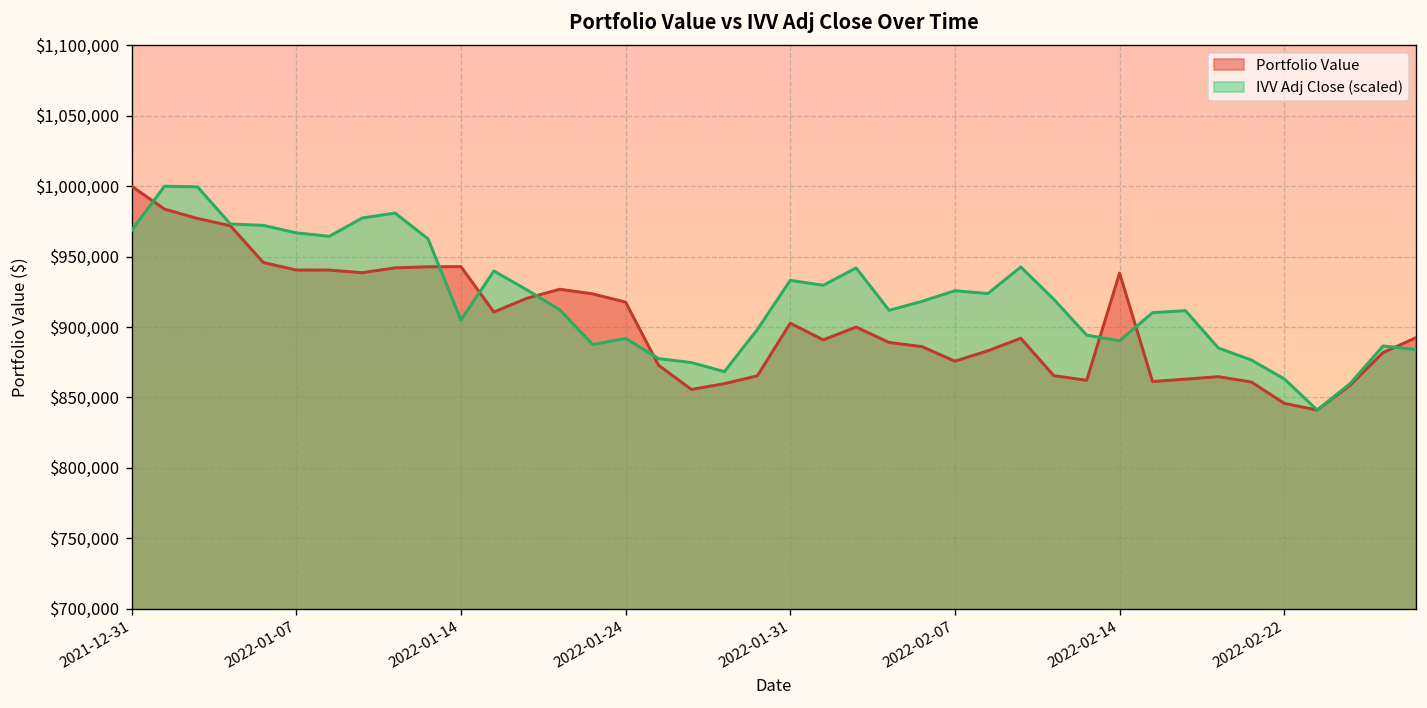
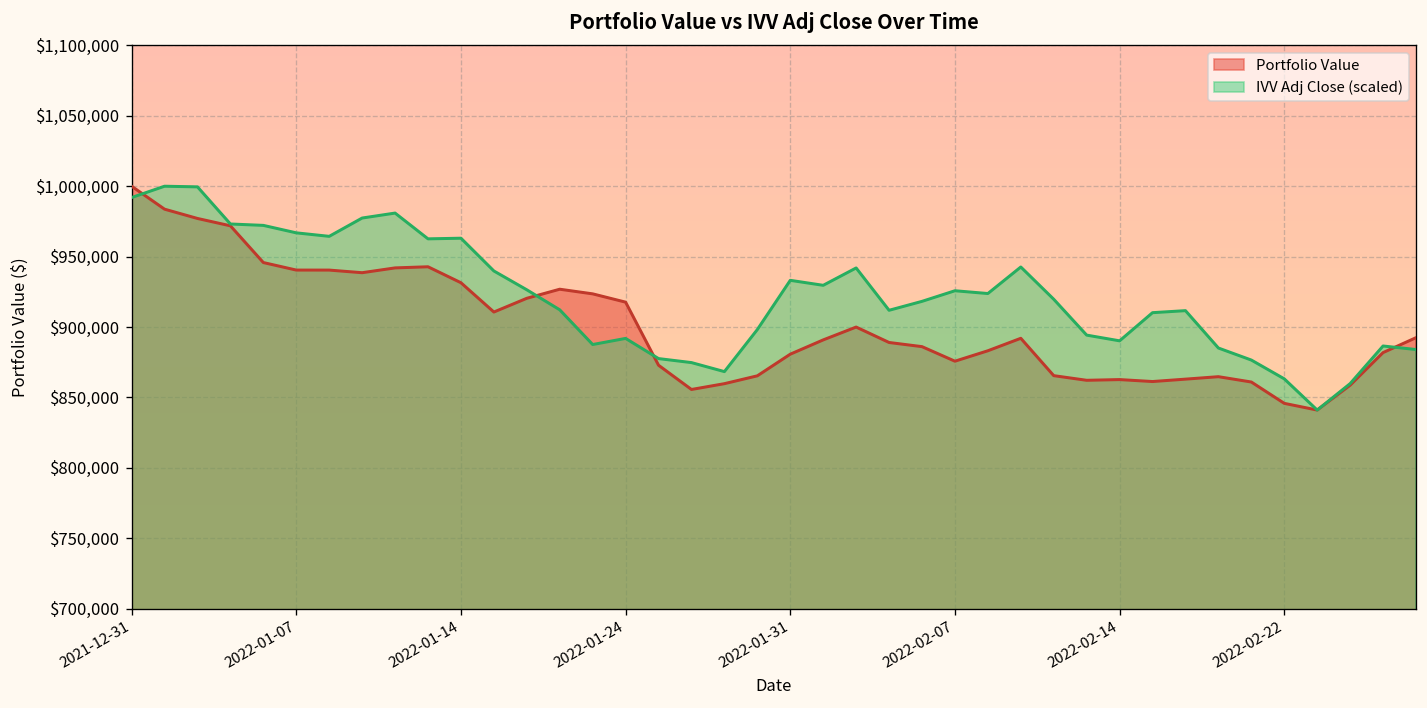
IVV Adj Close (scaled), 2021-12-31: $969,000 -> $992,000
Portfolio Value, 2022-01-14: $943,000 -> $931,000
IVV Adj Close (scaled), 2022-01-14: $905,000 -> $963,000
Portfolio Value, 2022-01-31: $903,000 -> $881,000
Portfolio Value, 2022-02-14: $938,000 -> $863,000
